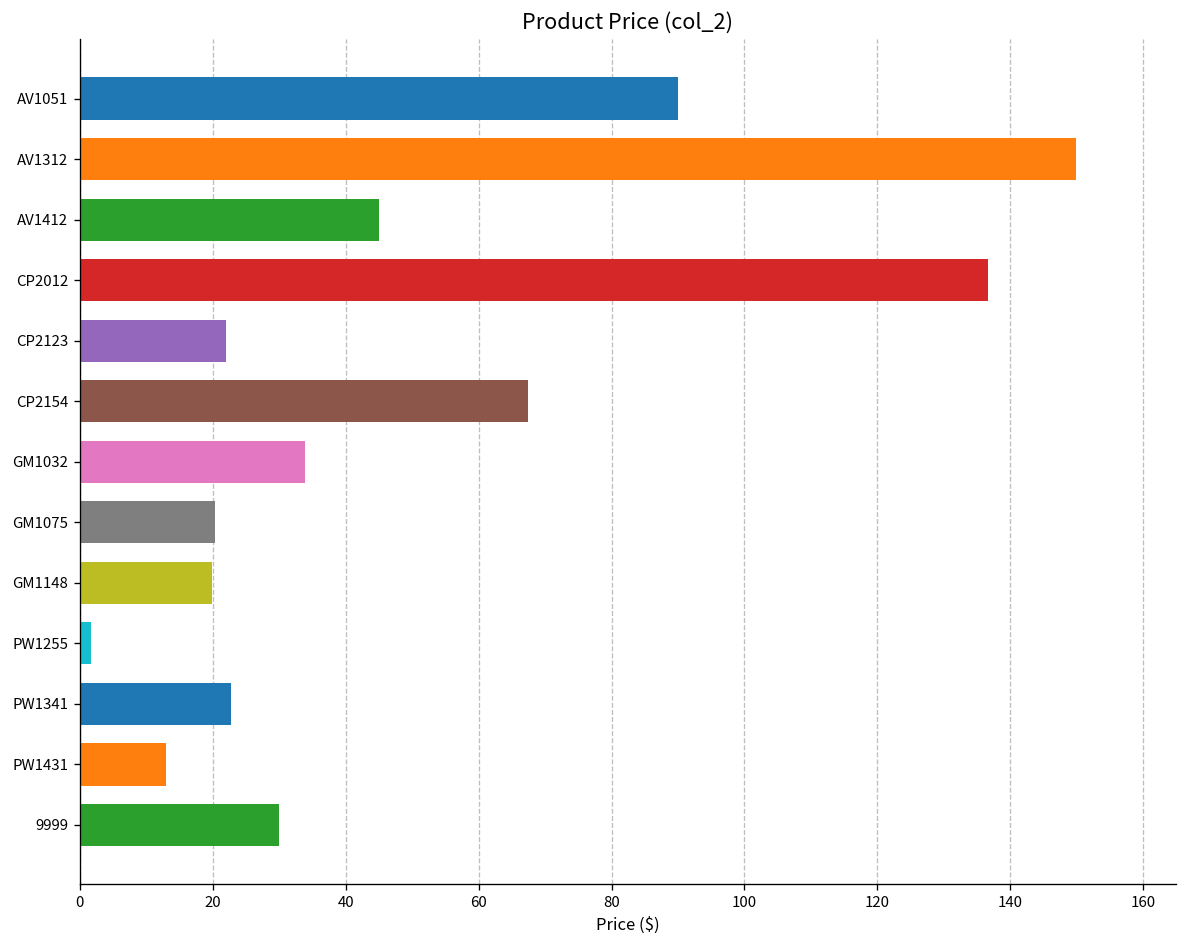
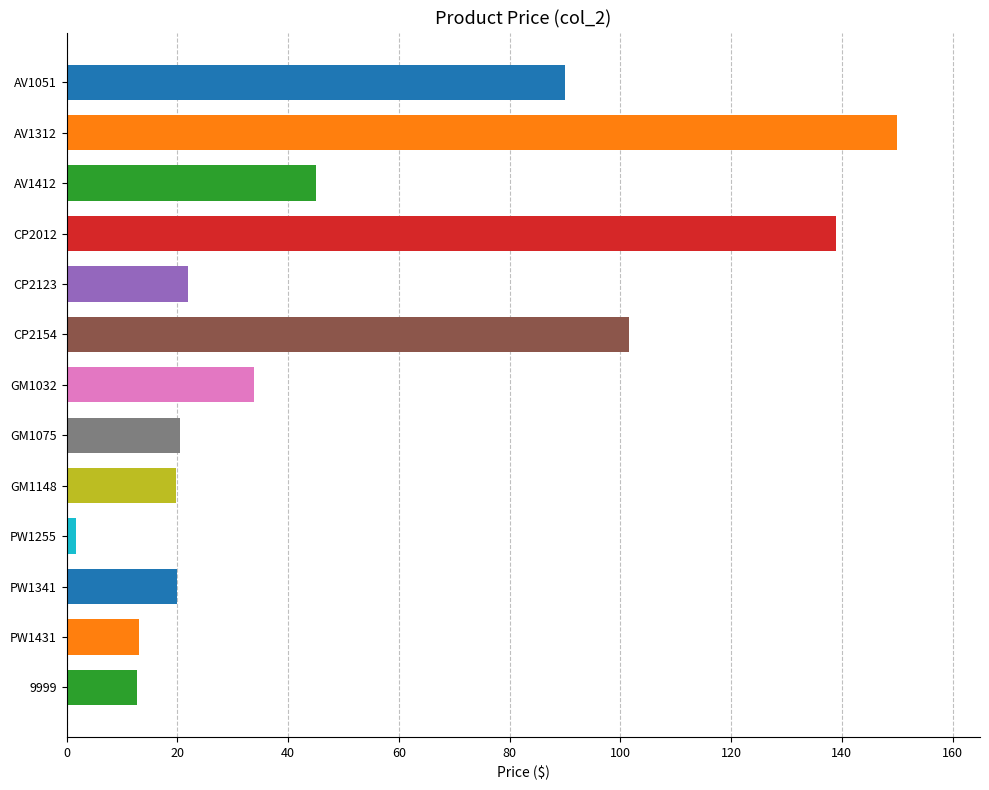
CP2012: 137 -> 139
CP2154: 67 -> 102
PW1341: 23 -> 20
9999: 30 -> 13
